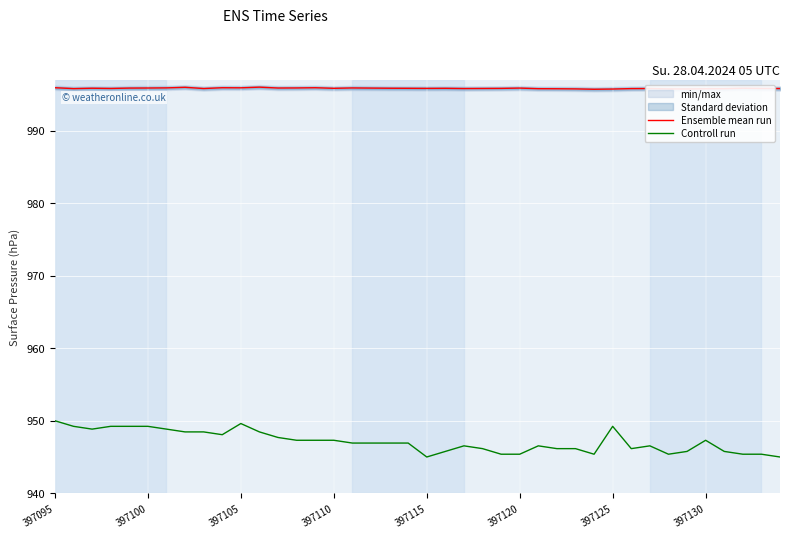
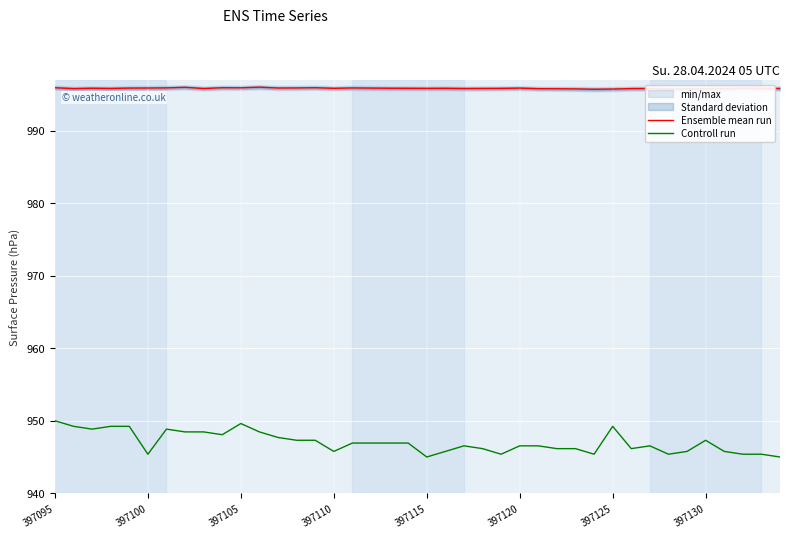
Controll run, 397100: 949 -> 945
Controll run, 397110: 947 -> 946
Controll run, 397120: 945 -> 947
